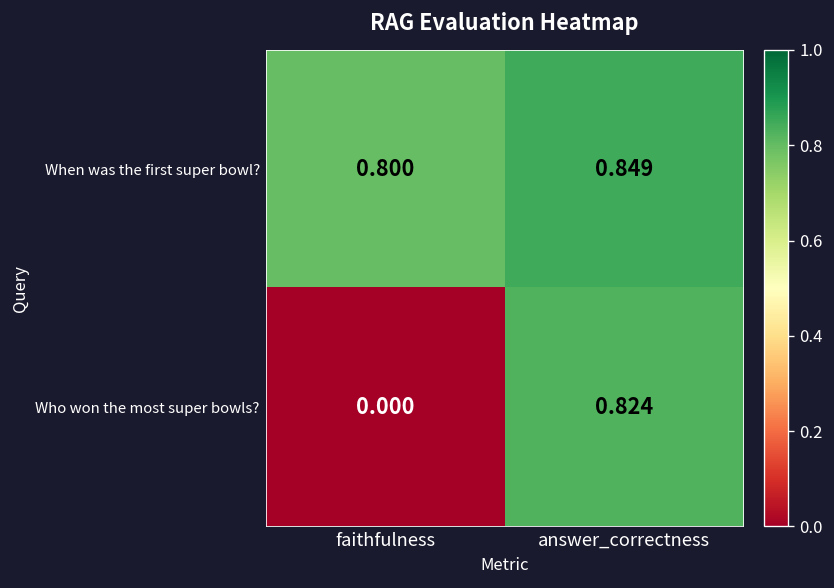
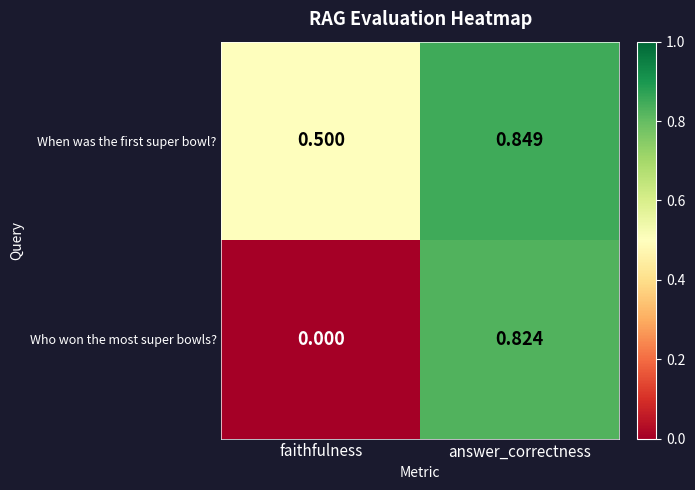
When was the first super bowl?, faithfulness: 0.800 -> 0.500
